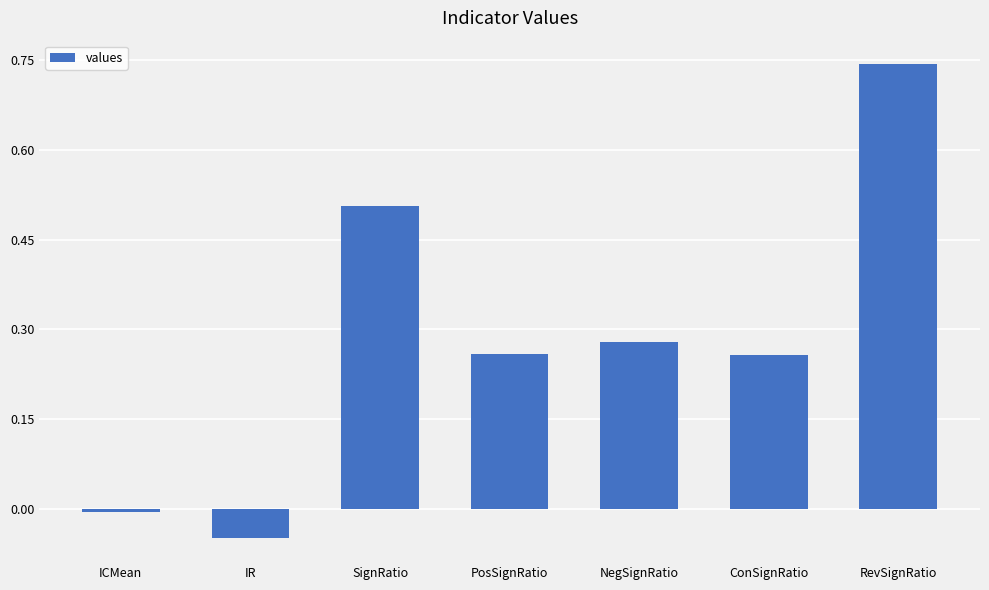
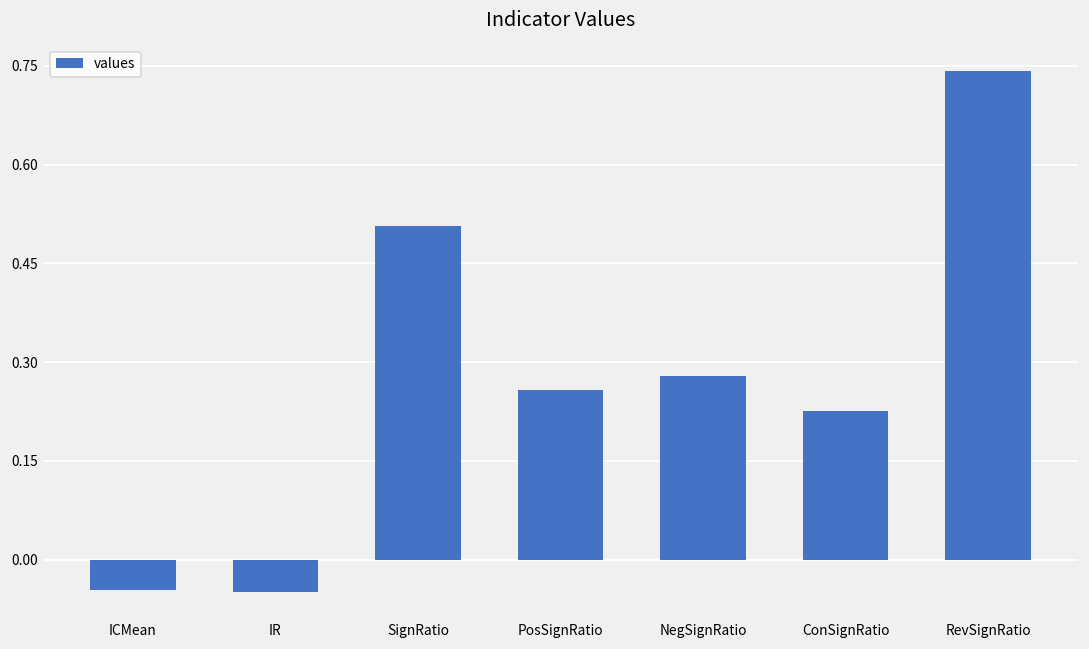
ICMean: 0.00 -> -0.05
ConSignRatio: 0.26 -> 0.23
